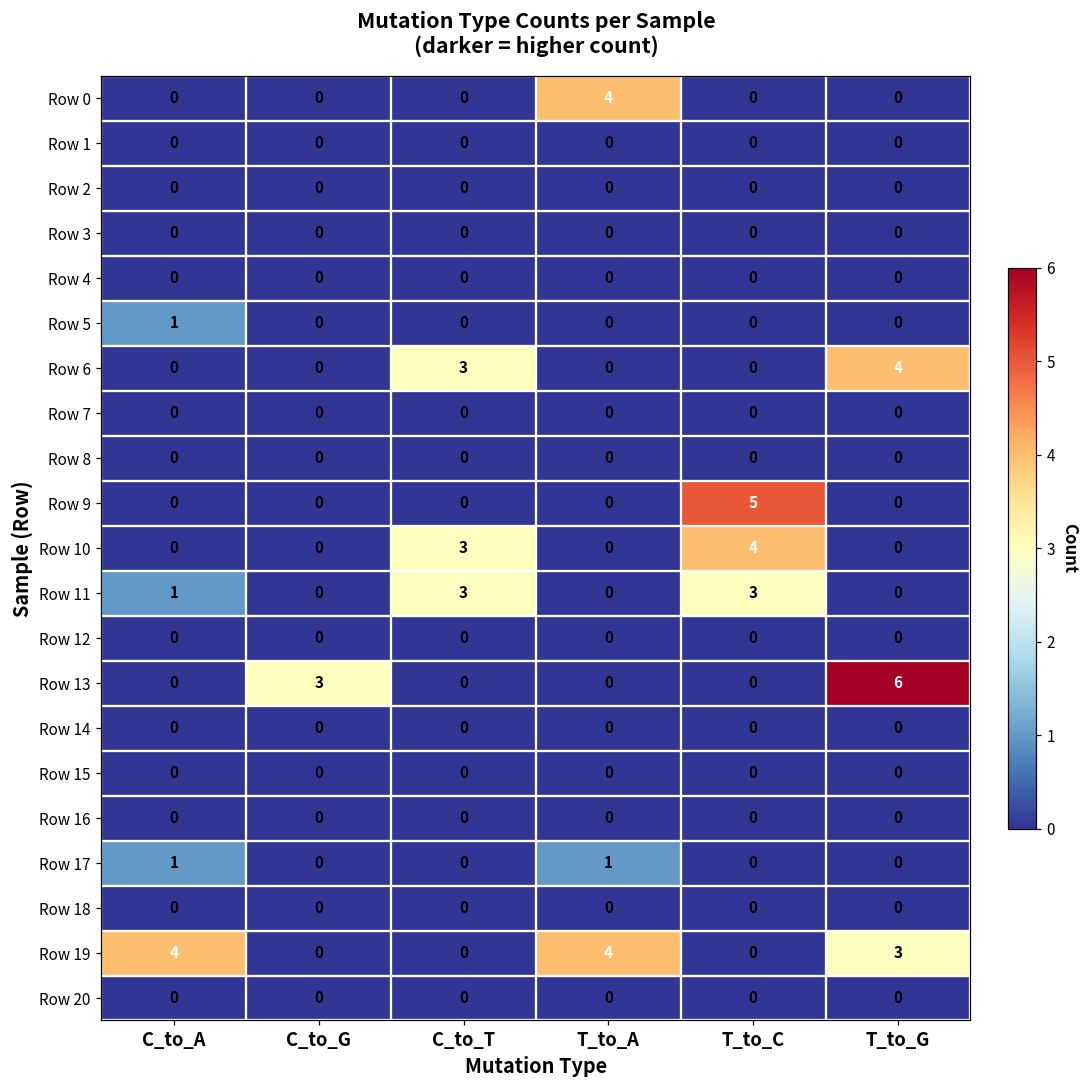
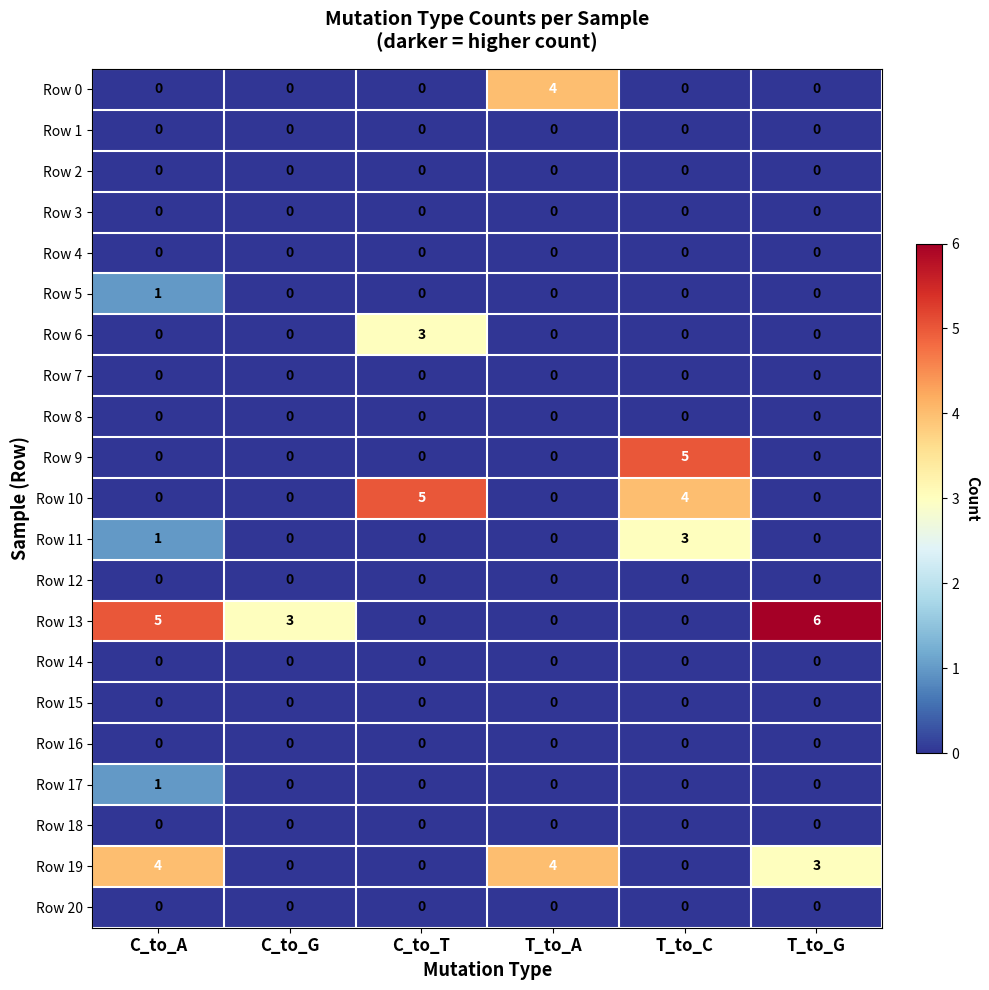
Row 6, T_to_G: 4 -> 0
Row 10, C_to_T: 3 -> 5
Row 11, C_to_T: 3 -> 0
Row 13, C_to_A: 0 -> 5
Row 17, T_to_A: 1 -> 0
